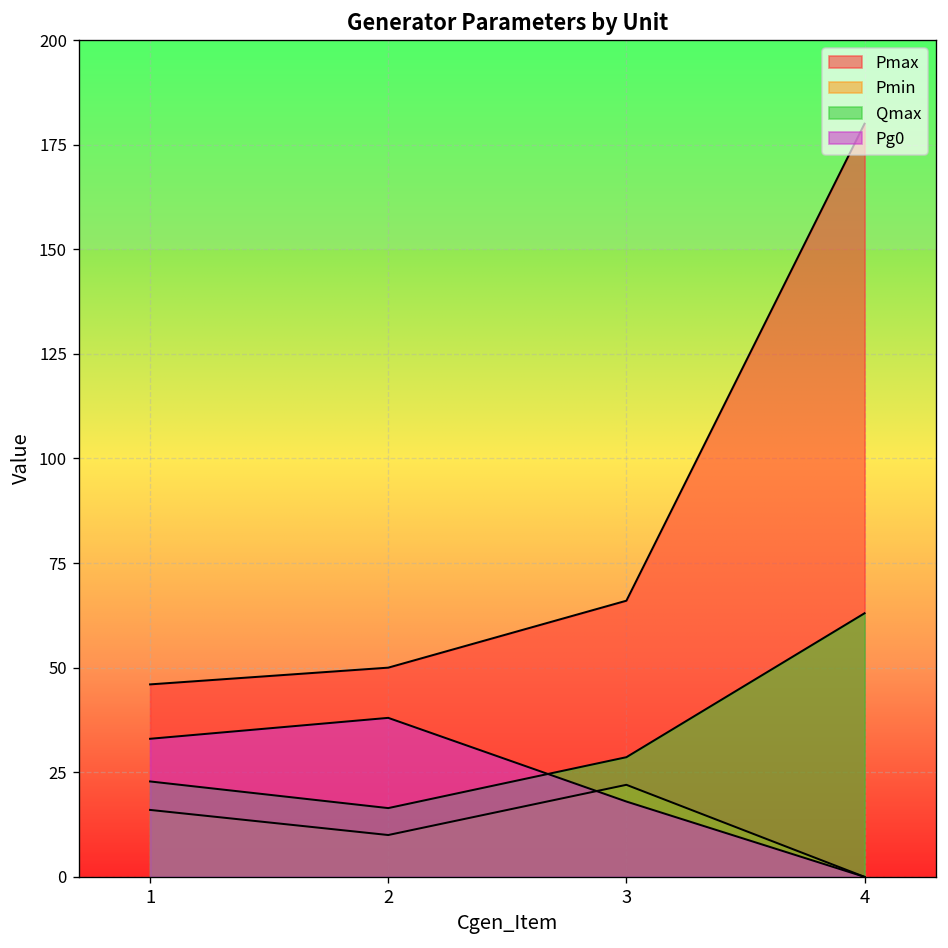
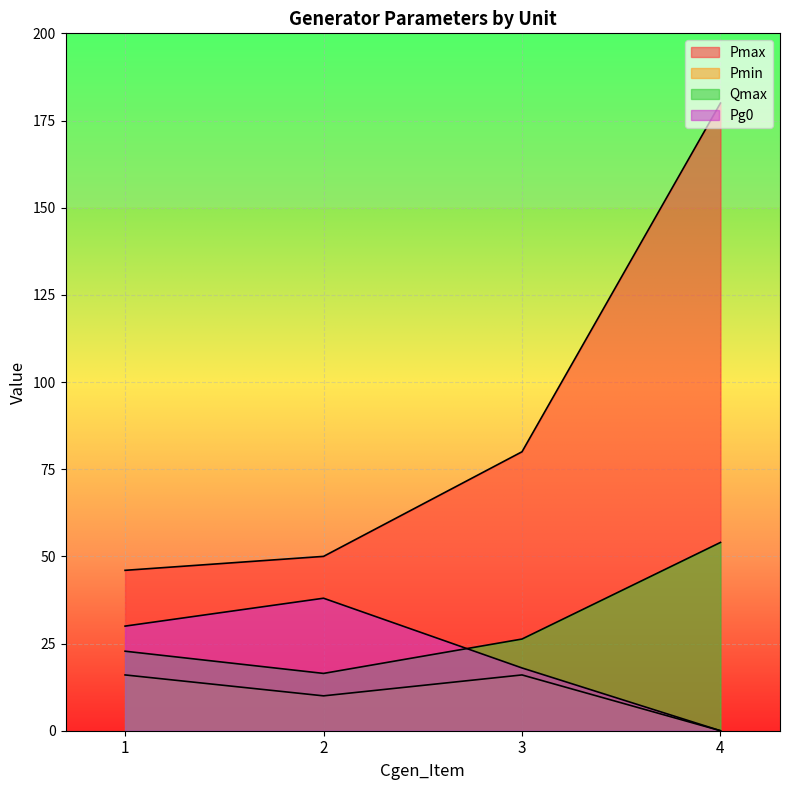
Pg0, 1: 33 -> 30
Pmax, 3: 66 -> 80
Pmin, 3: 22 -> 16
Qmax, 3: 29 -> 26
Qmax, 4: 63 -> 54
